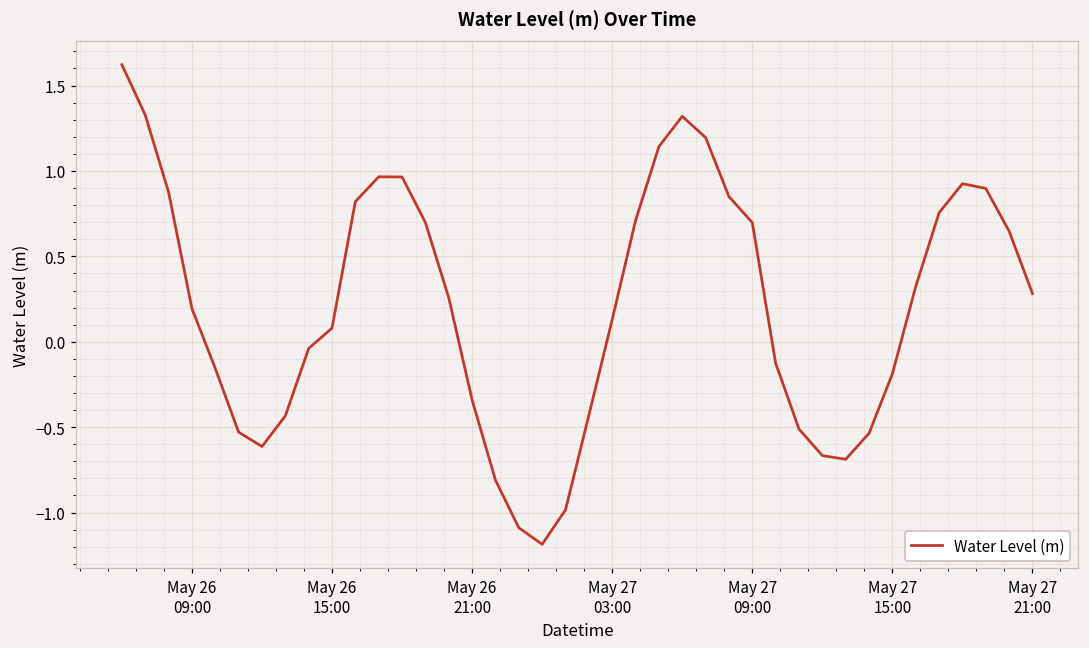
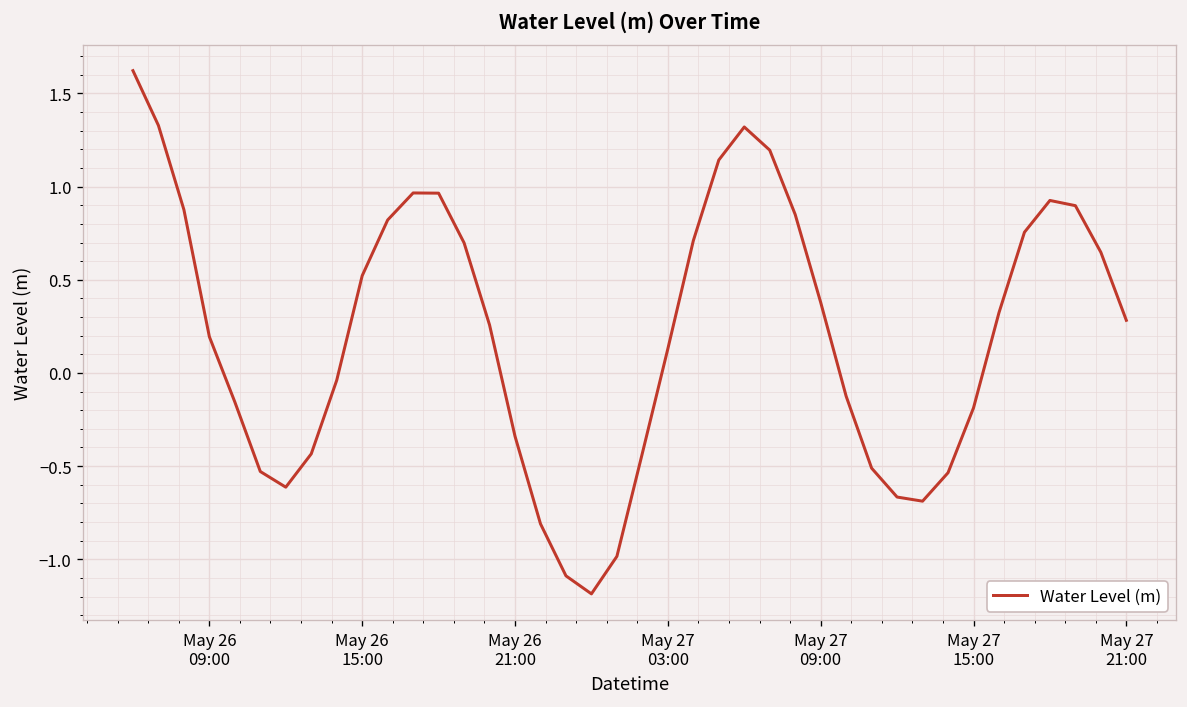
May 26 15:00: 0.08 -> 0.52
May 27 09:00: 0.70 -> 0.38
